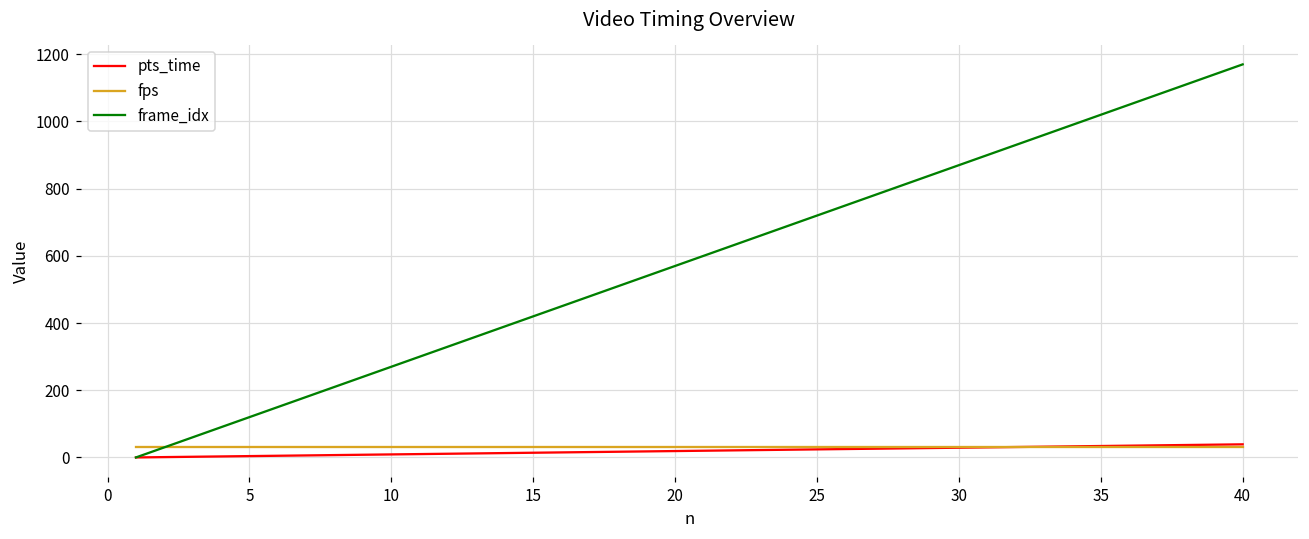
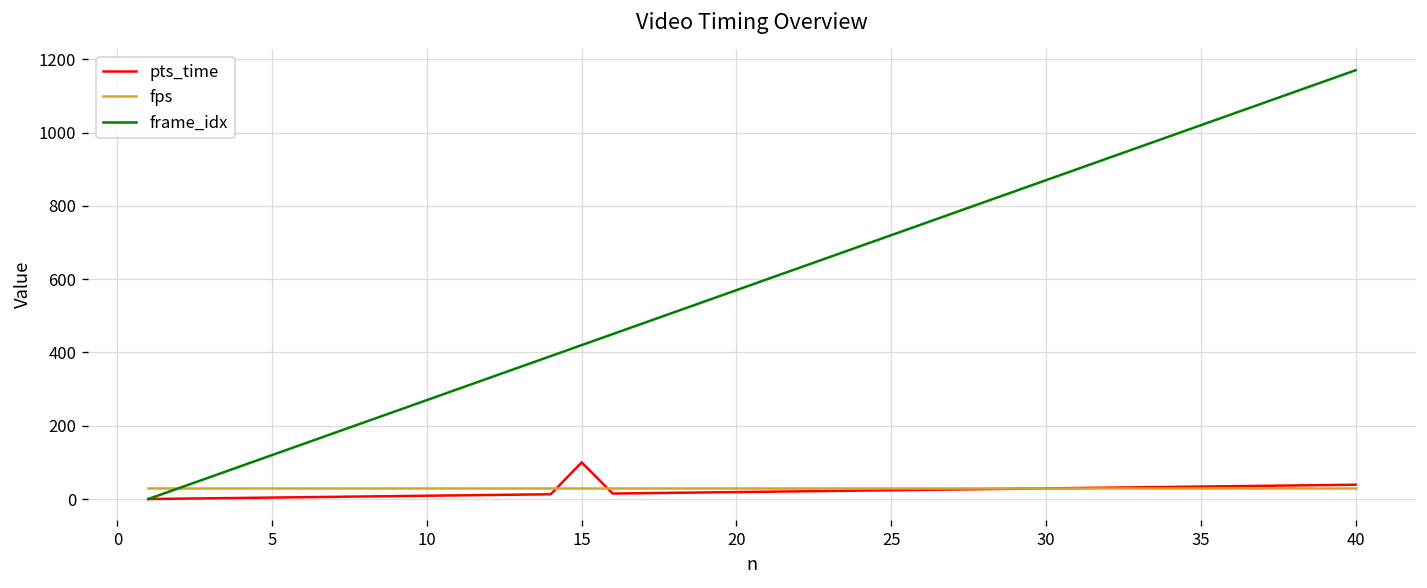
pts_time, 15: 10 -> 100
